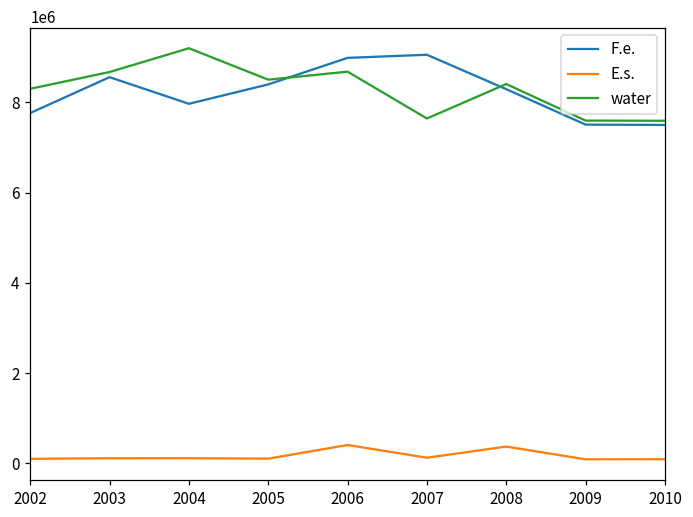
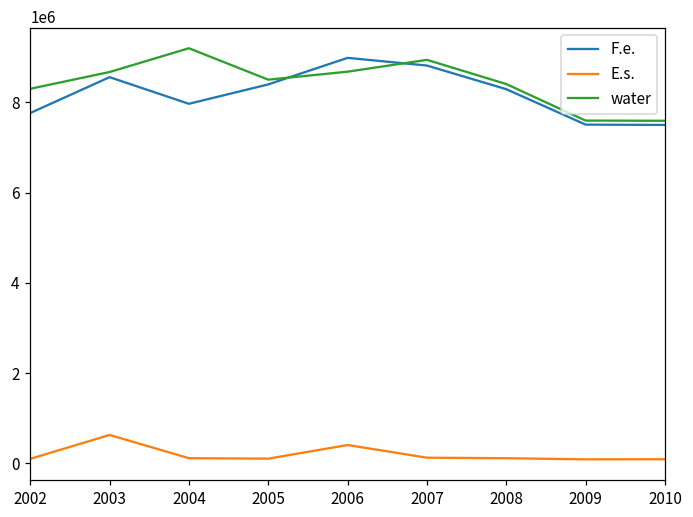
E.s., 2003: 100000 -> 600000
F.e., 2007: 9100000 -> 8800000
water, 2007: 7600000 -> 8900000
E.s., 2008: 400000 -> 100000
